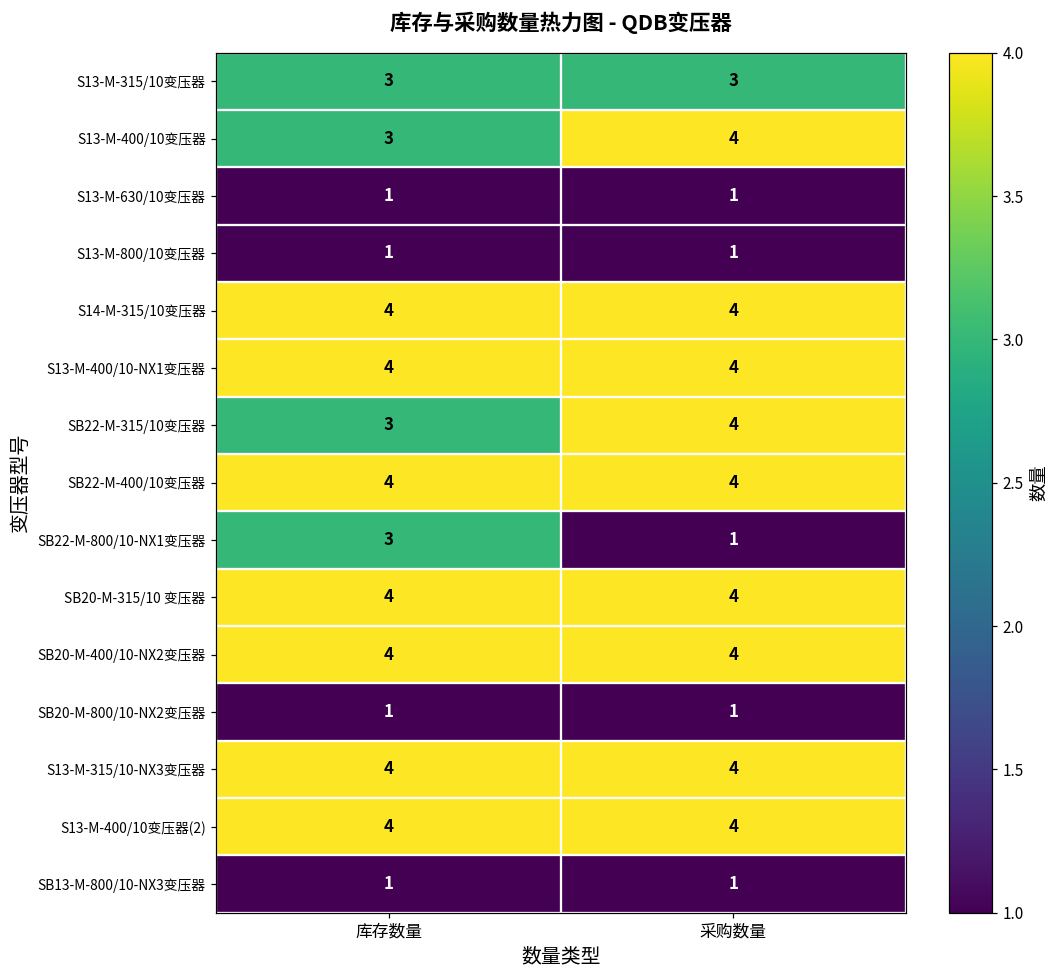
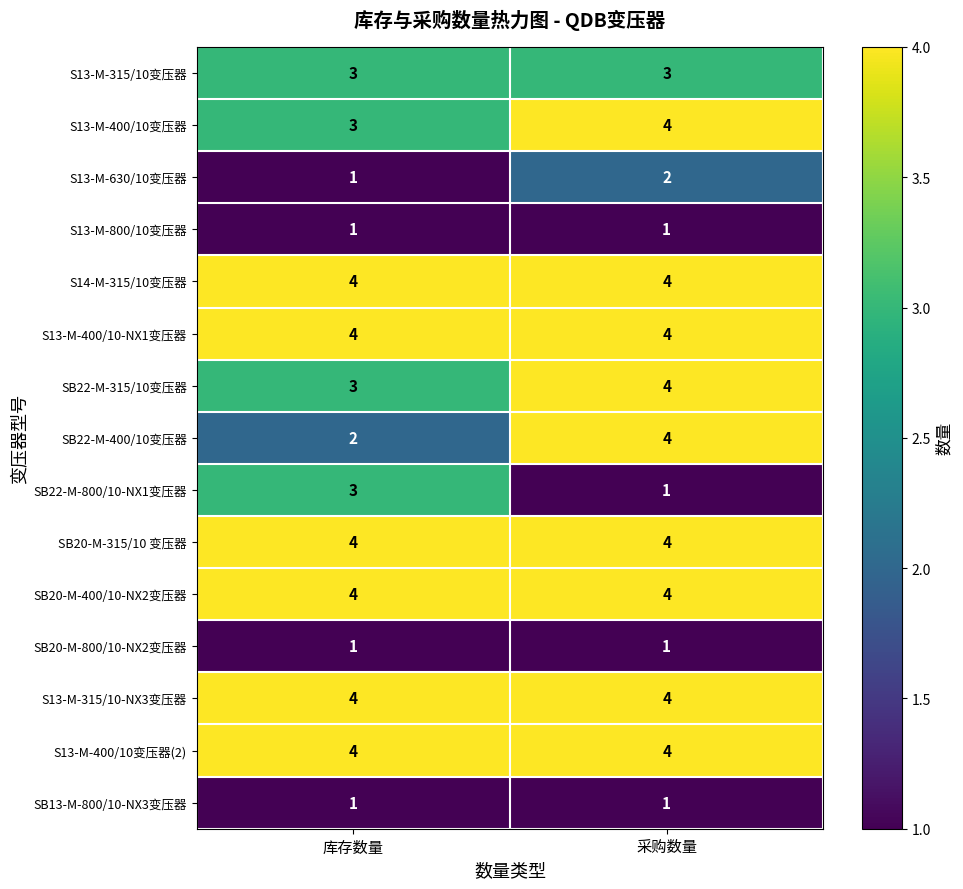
S13-M-630/10变压器, 采购数量: 1 -> 2
SB22-M-400/10变压器, 库存数量: 4 -> 2
